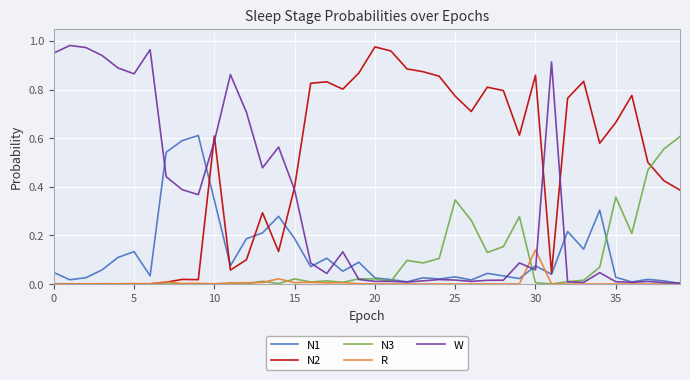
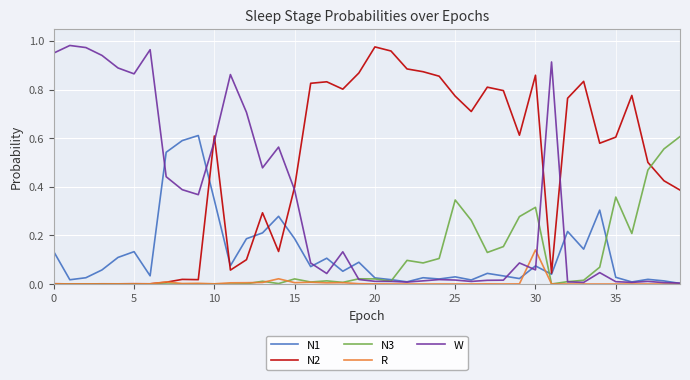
N1, 0: 0.05 -> 0.13
N3, 30: 0.01 -> 0.32
N2, 35: 0.66 -> 0.60
